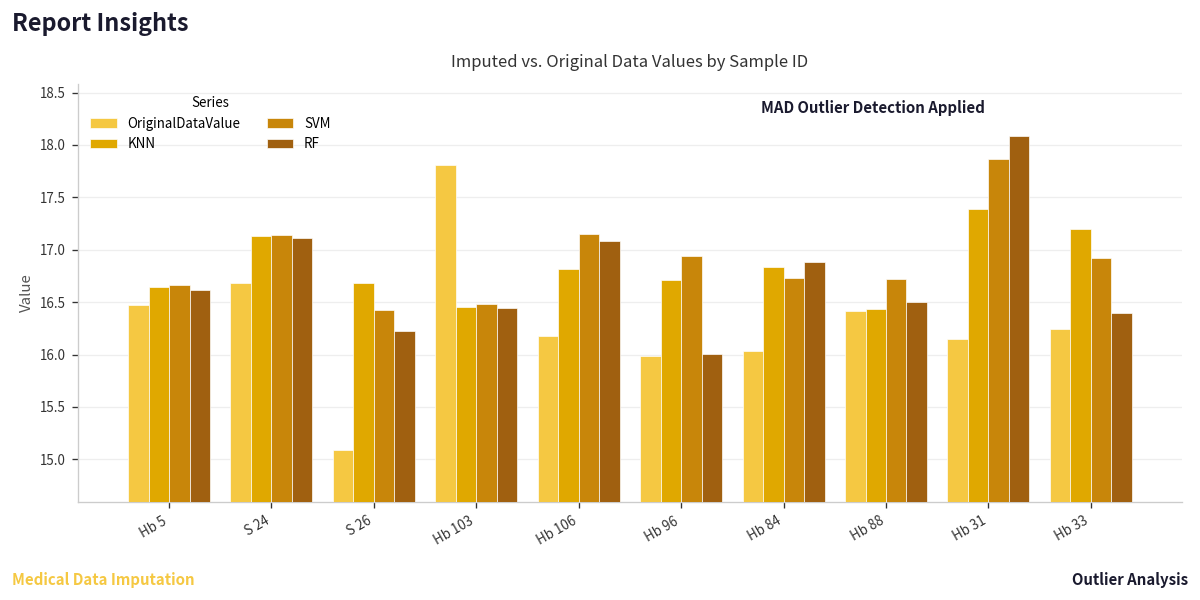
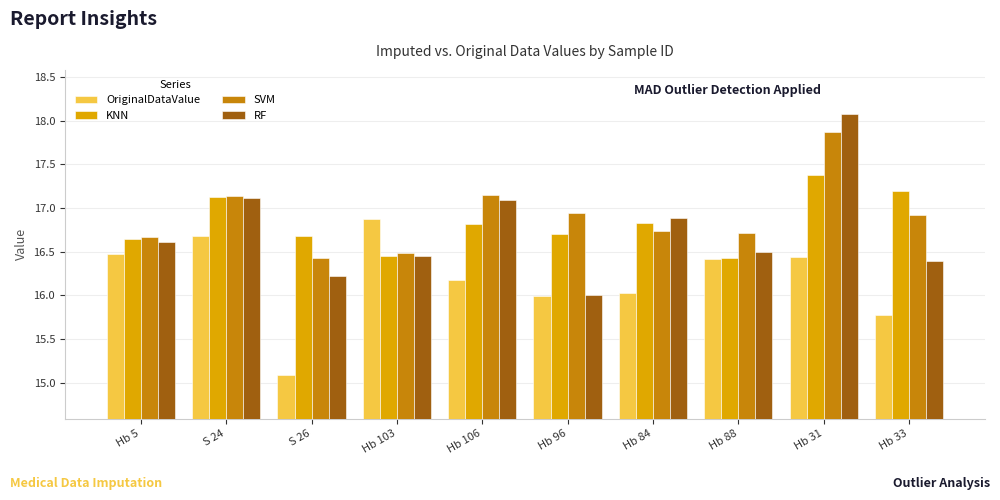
OriginalDataValue, Hb 103: 17.8 -> 16.9
OriginalDataValue, Hb 31: 16.2 -> 16.4
OriginalDataValue, Hb 33: 16.2 -> 15.8
